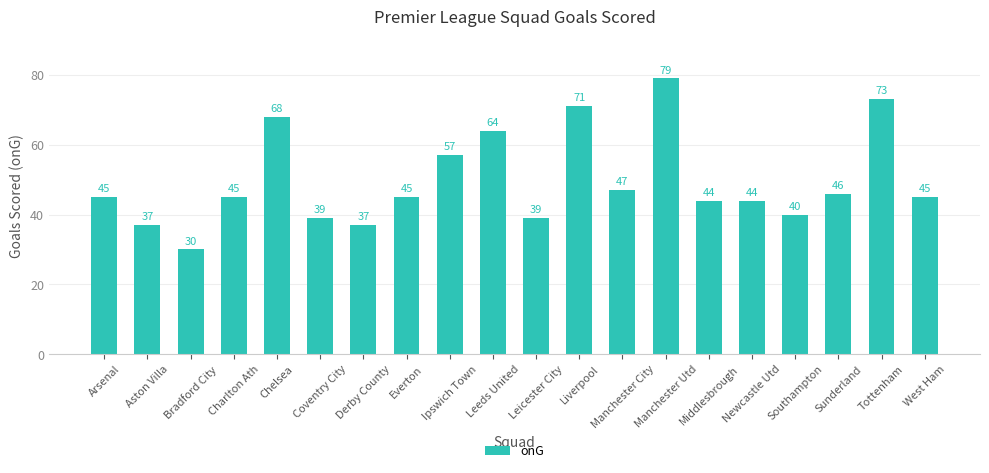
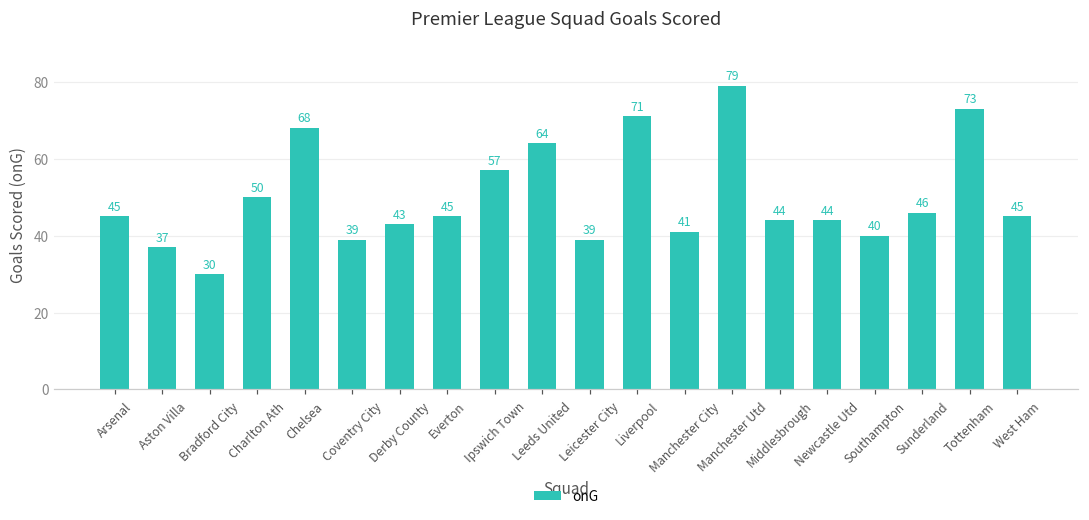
Charlton Ath: 45 -> 50
Derby County: 37 -> 43
Manchester City: 47 -> 41
